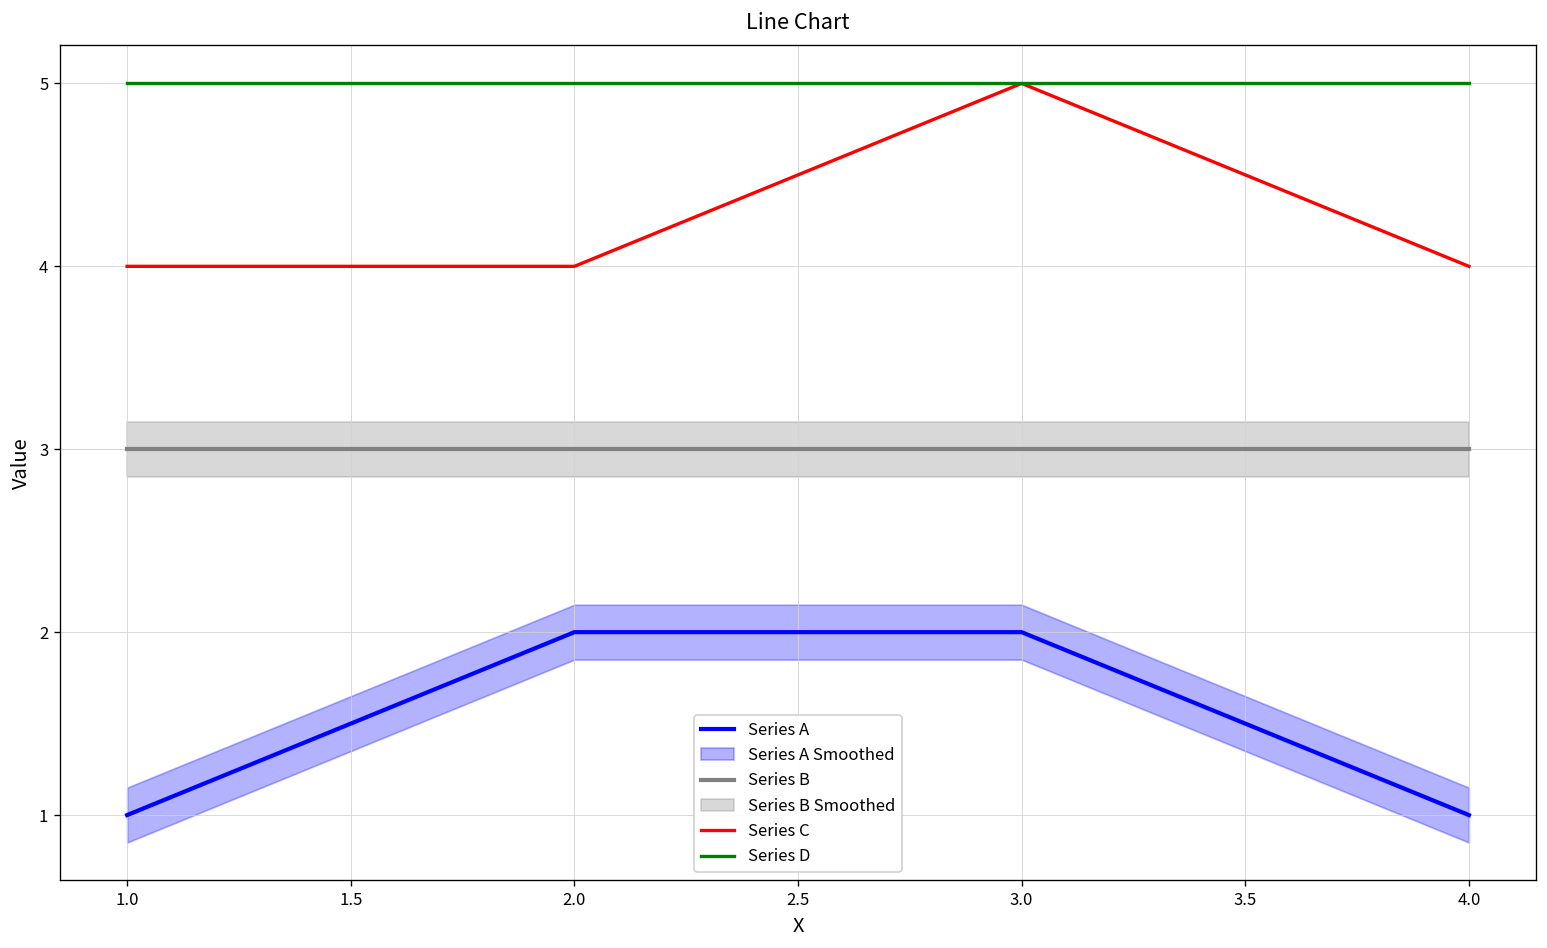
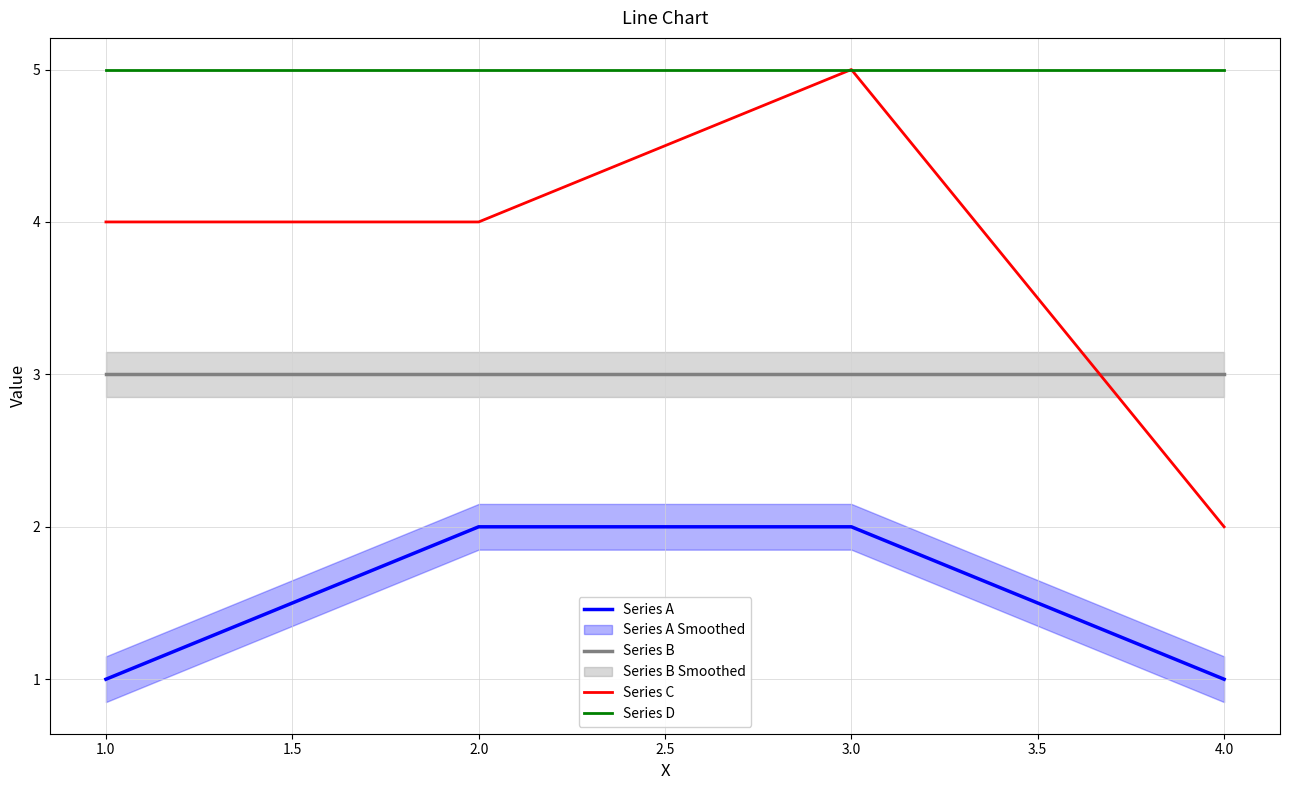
Series C, 4.0: 4 -> 2
